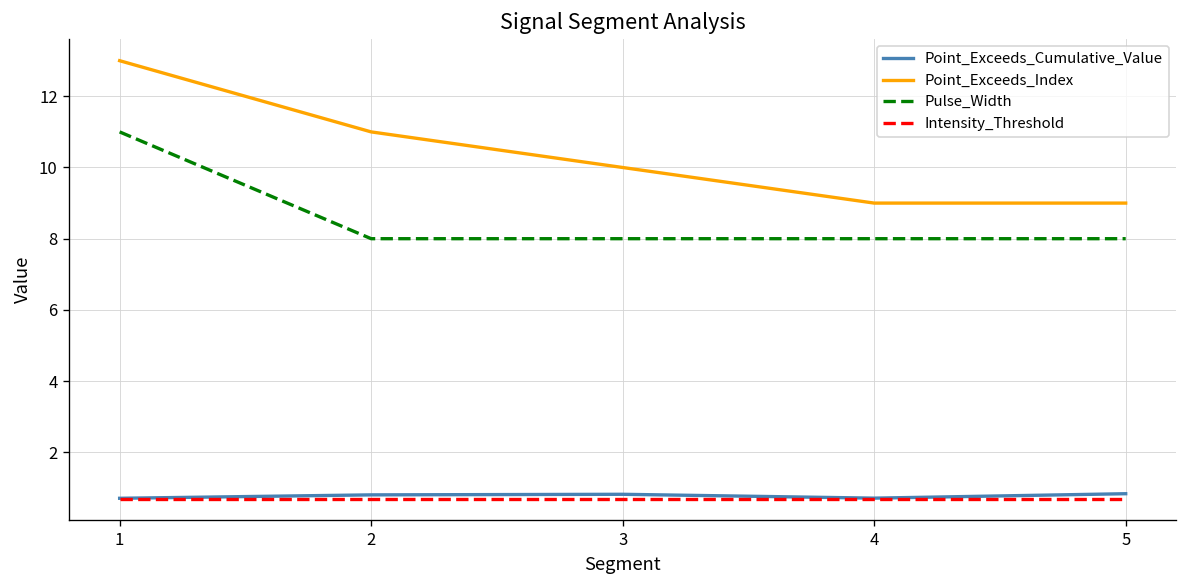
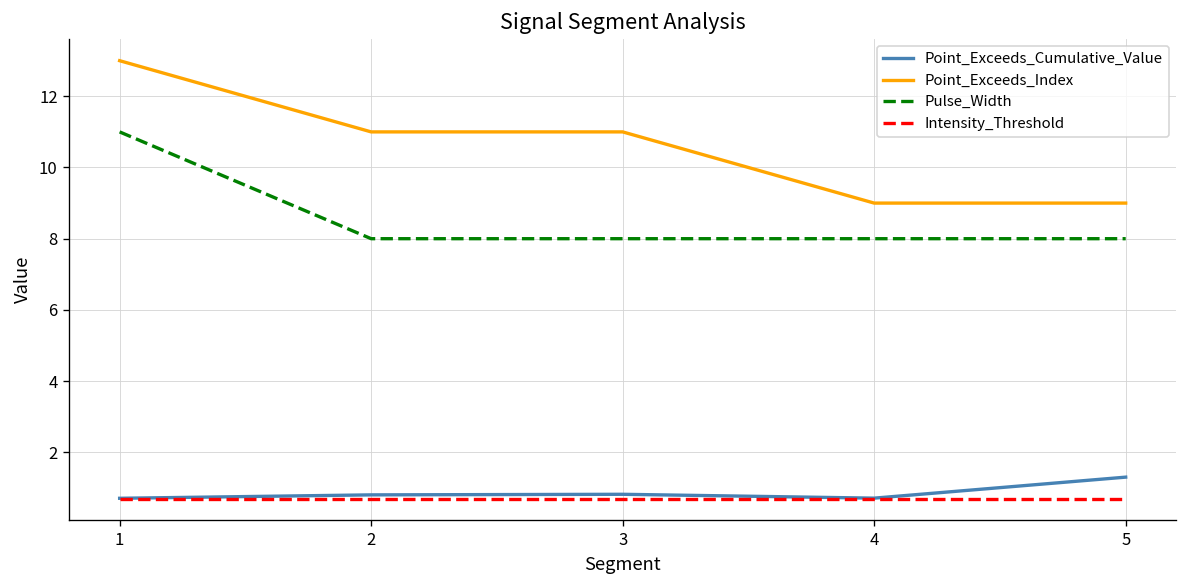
Point_Exceeds_Index, 3: 10 -> 11
Point_Exceeds_Cumulative_Value, 5: 0.8 -> 1.3
